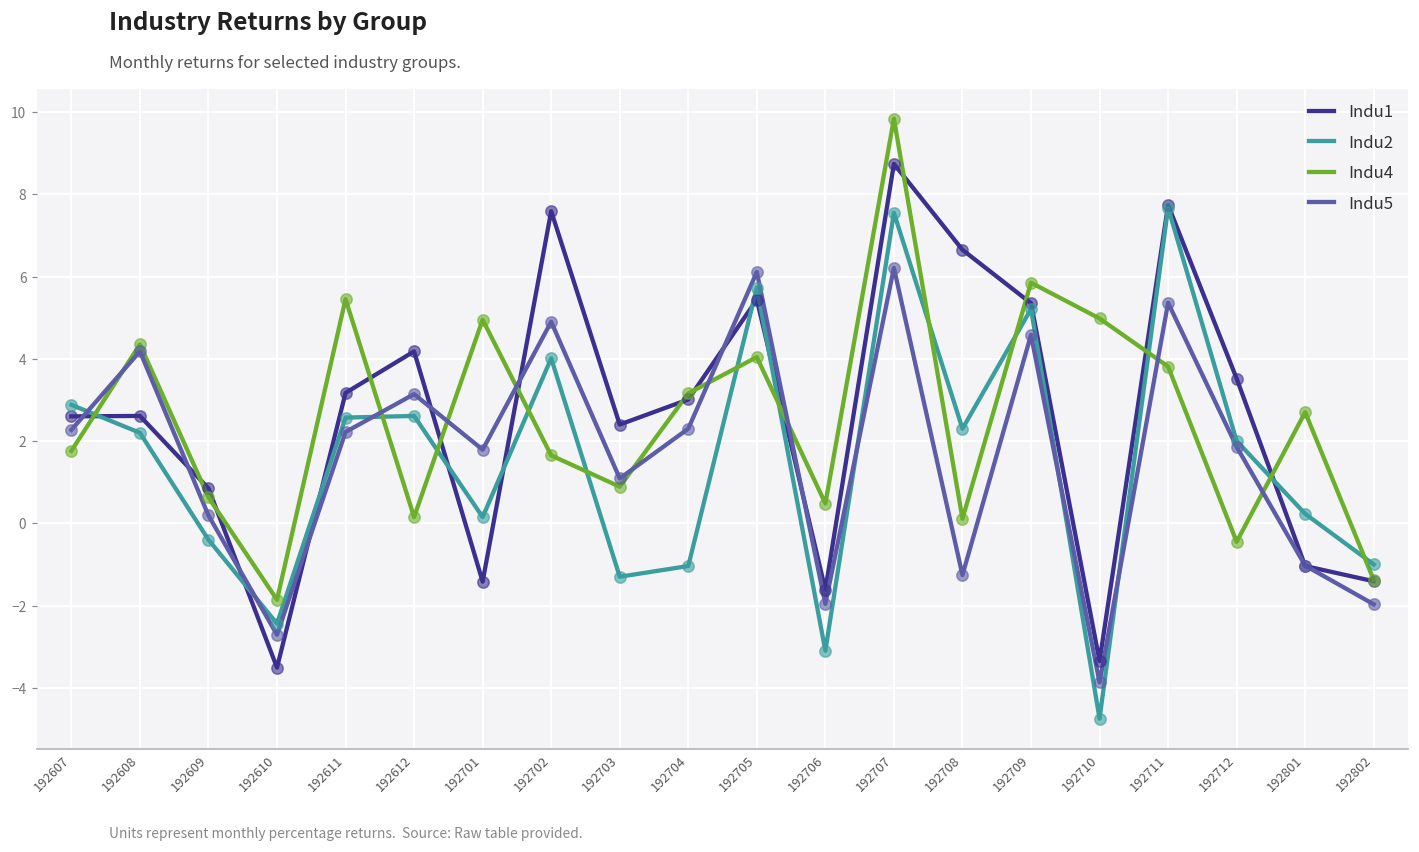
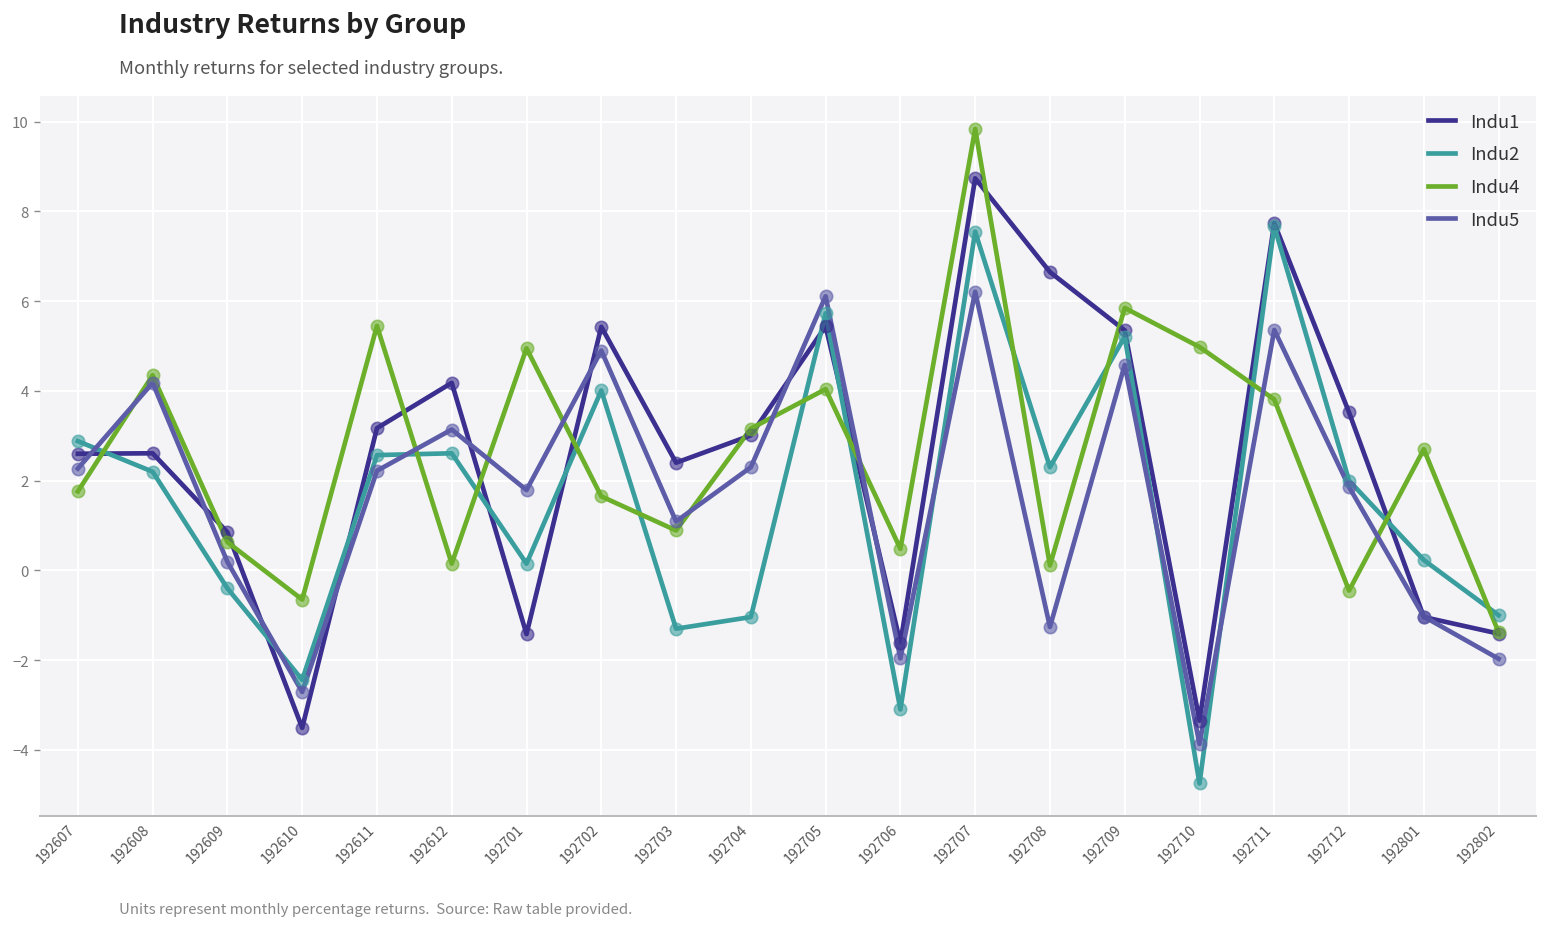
Indu4, 192610: -1.9 -> -0.7
Indu1, 192702: 7.6 -> 5.4
